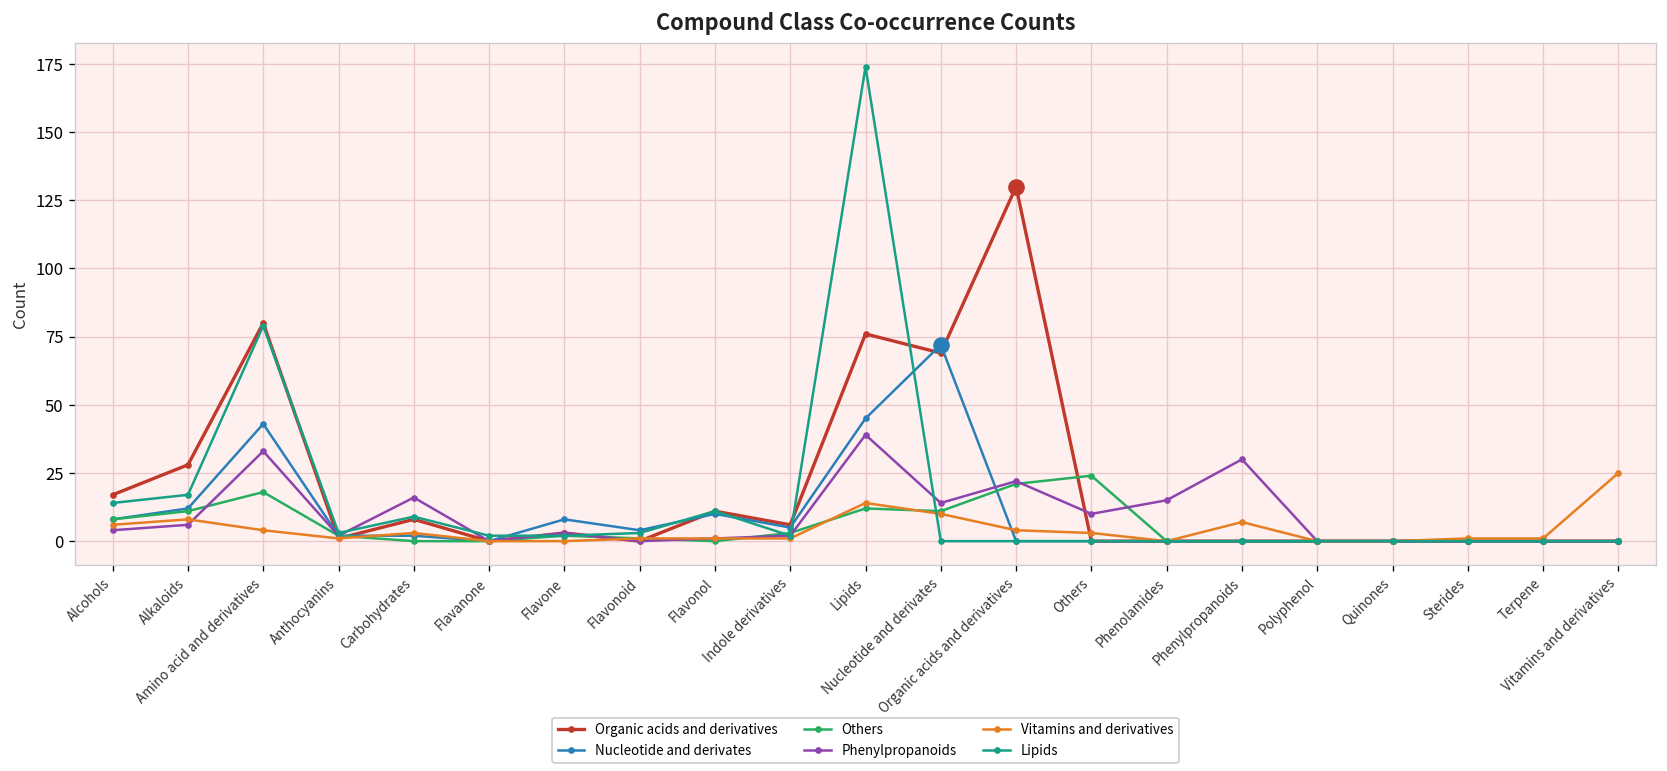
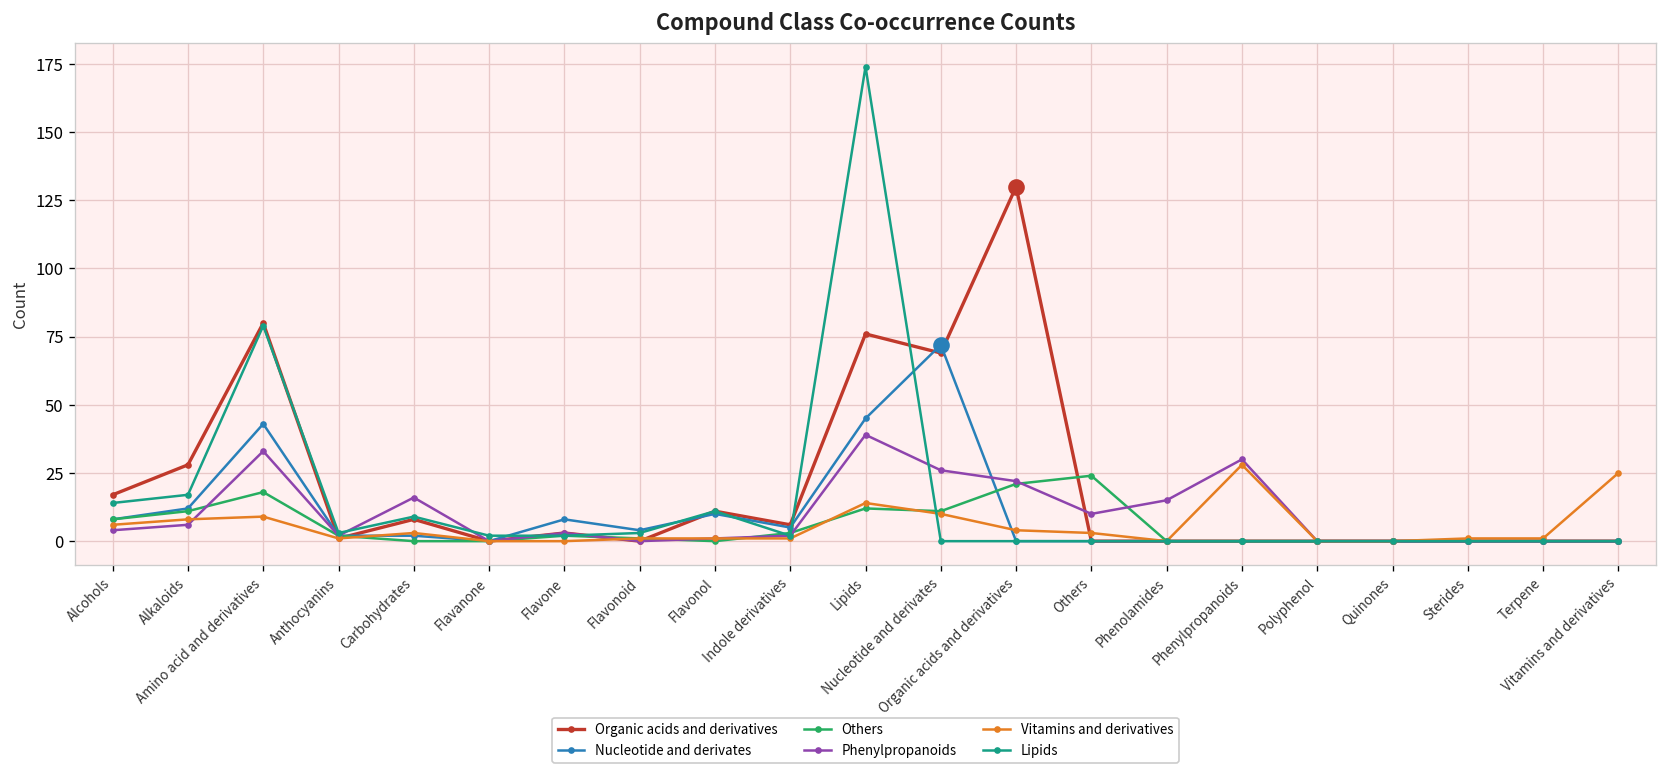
Vitamins and derivatives, Amino acid and derivatives: 4 -> 9
Phenylpropanoids, Nucleotide and derivates: 14 -> 26
Vitamins and derivatives, Phenylpropanoids: 7 -> 28
